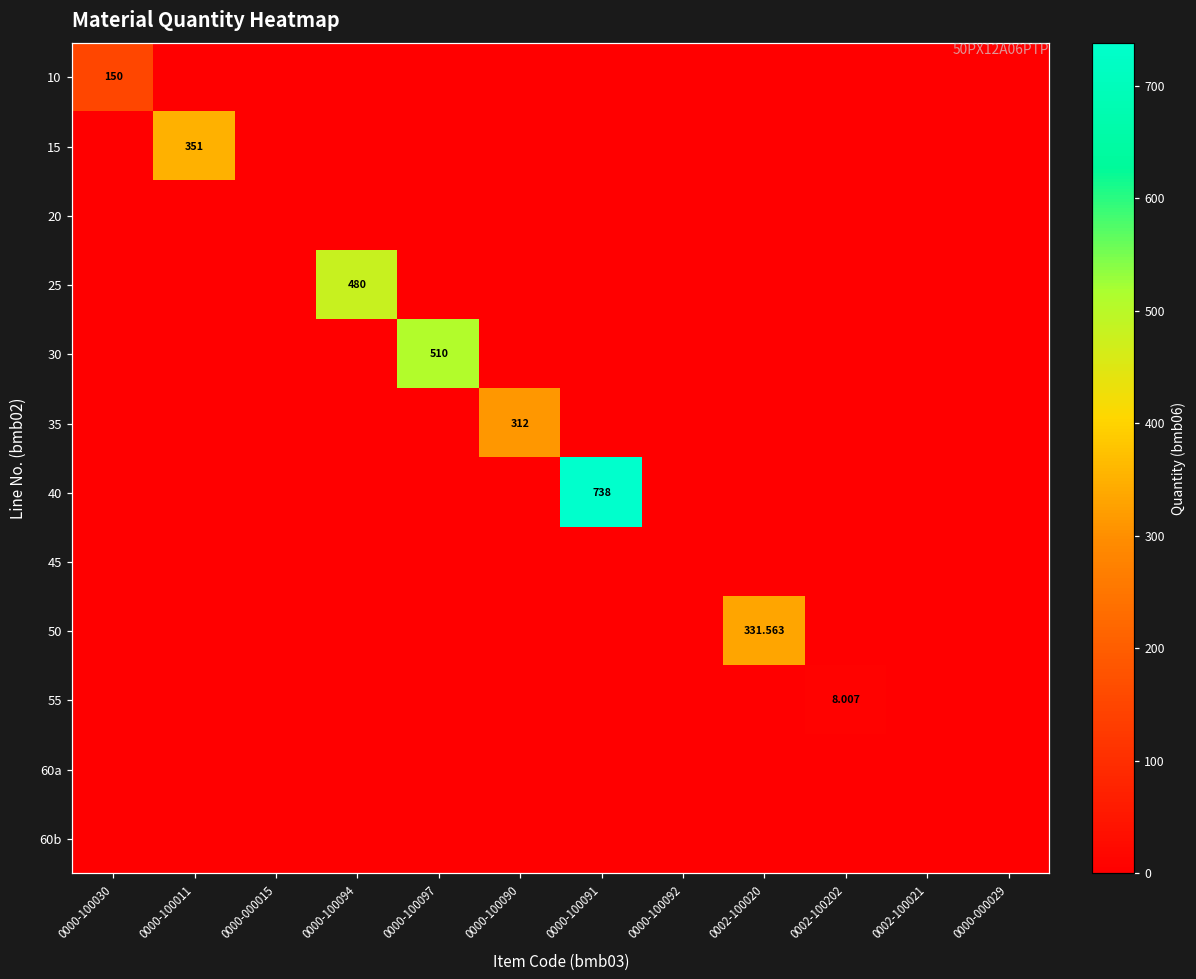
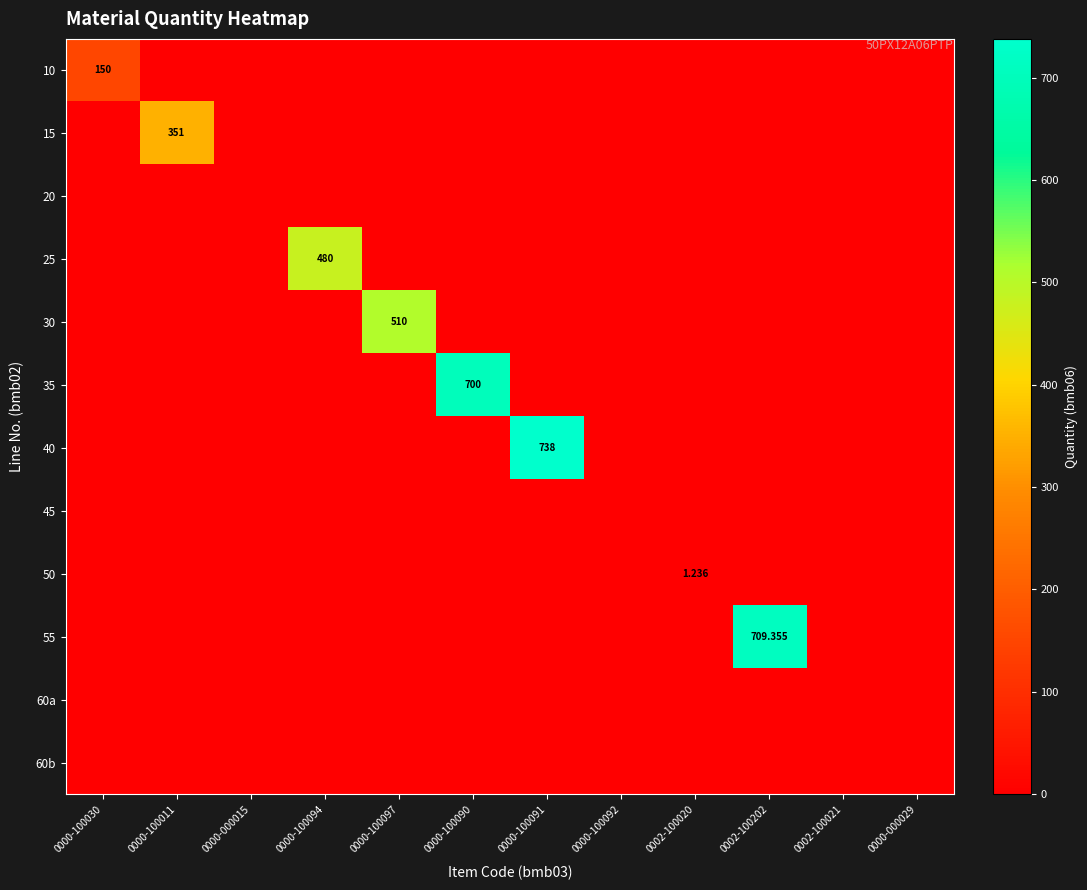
35, 0000-100090: 312 -> 700
50, 0002-100020: 331.563 -> 1.236
55, 0002-100202: 8.007 -> 709.355
